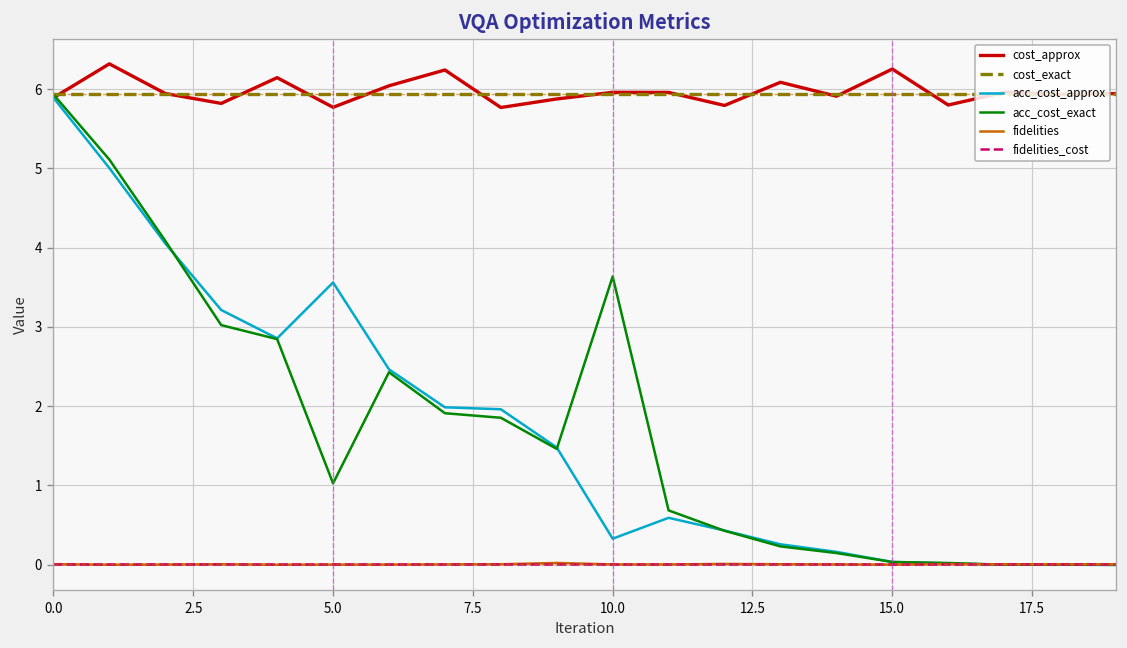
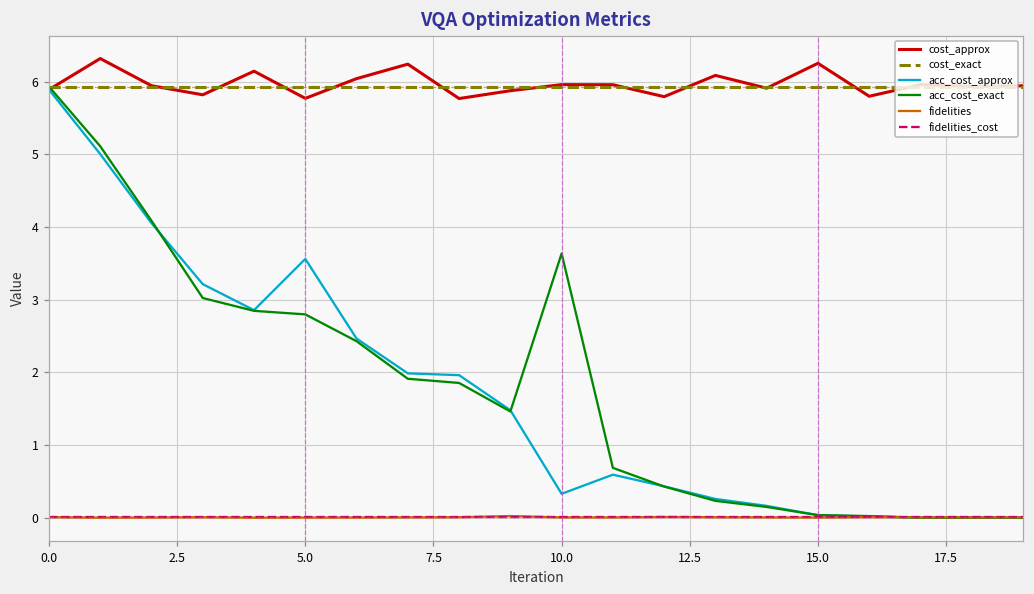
acc_cost_exact, 5.0: 1.0 -> 2.8
